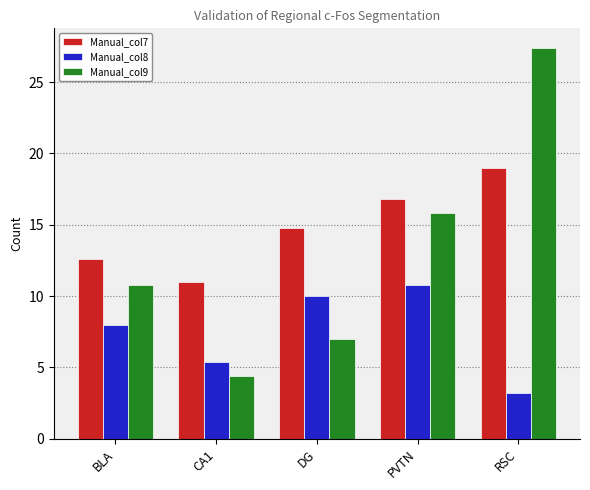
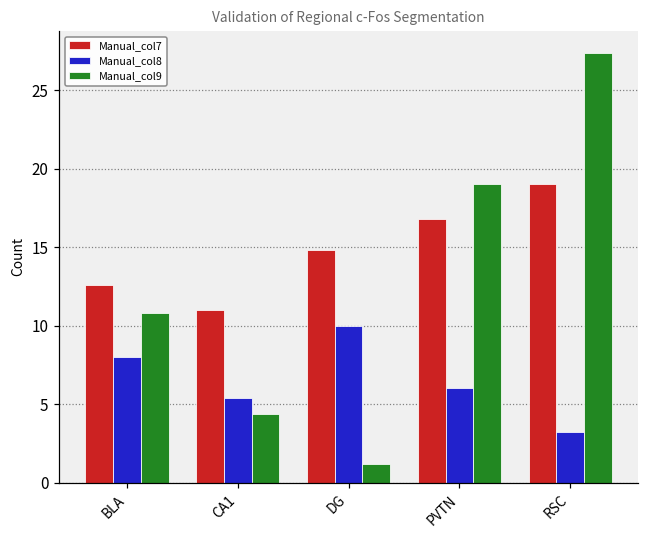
Manual_col9, DG: 7.0 -> 1.2
Manual_col8, PVTN: 10.8 -> 6.0
Manual_col9, PVTN: 15.8 -> 19.0
